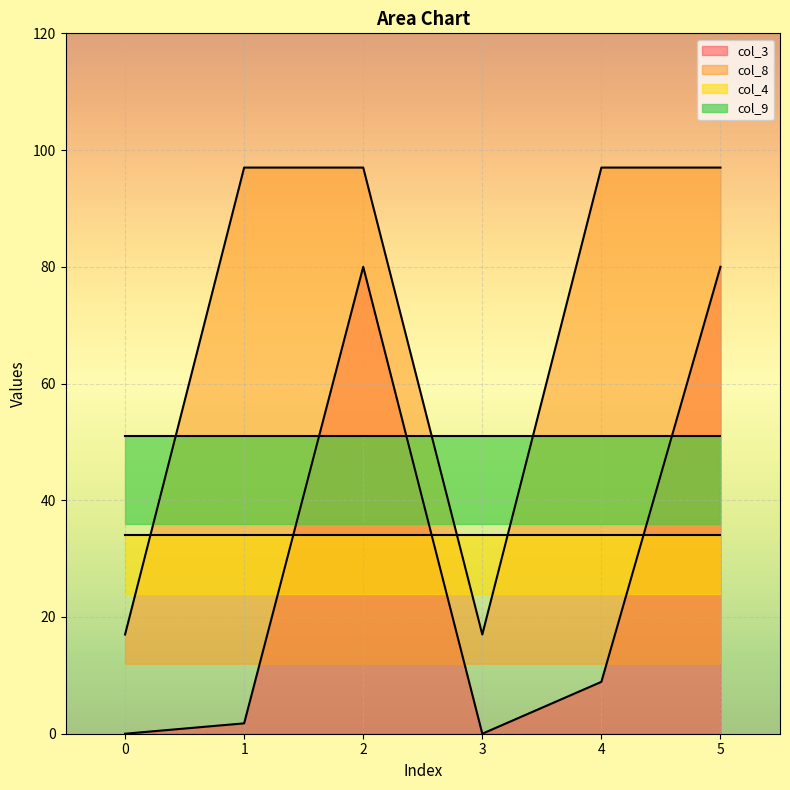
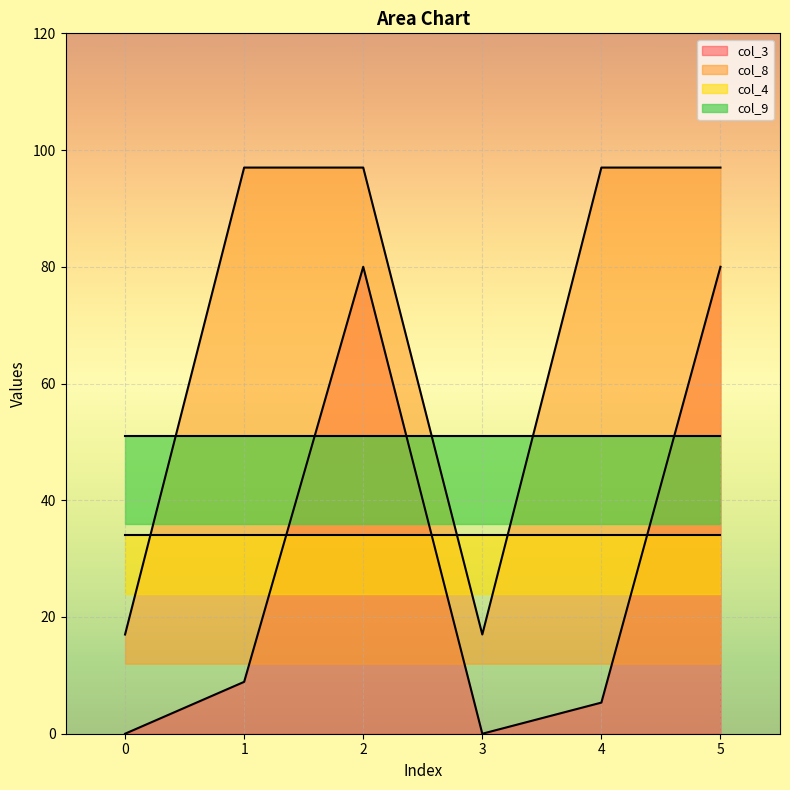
col_3, 1: 2 -> 9
col_3, 4: 9 -> 5
